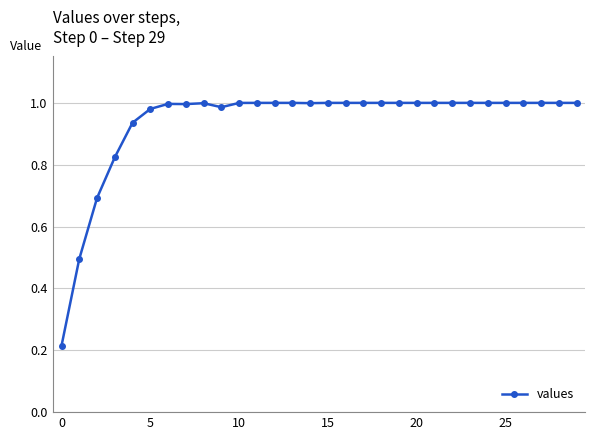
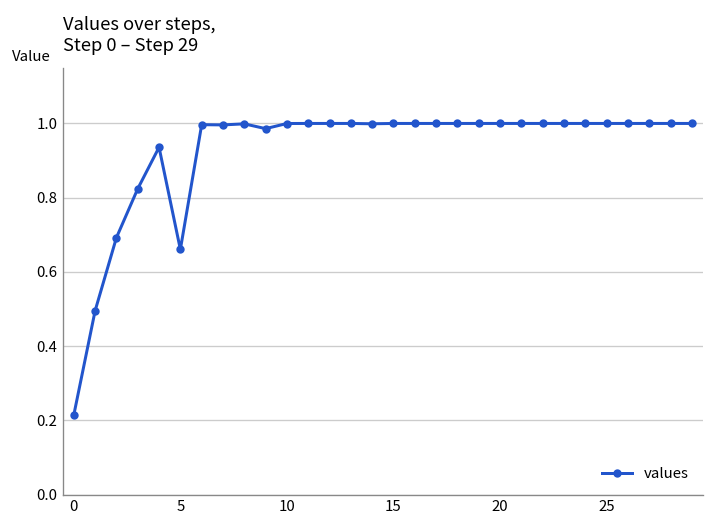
5: 0.98 -> 0.66
